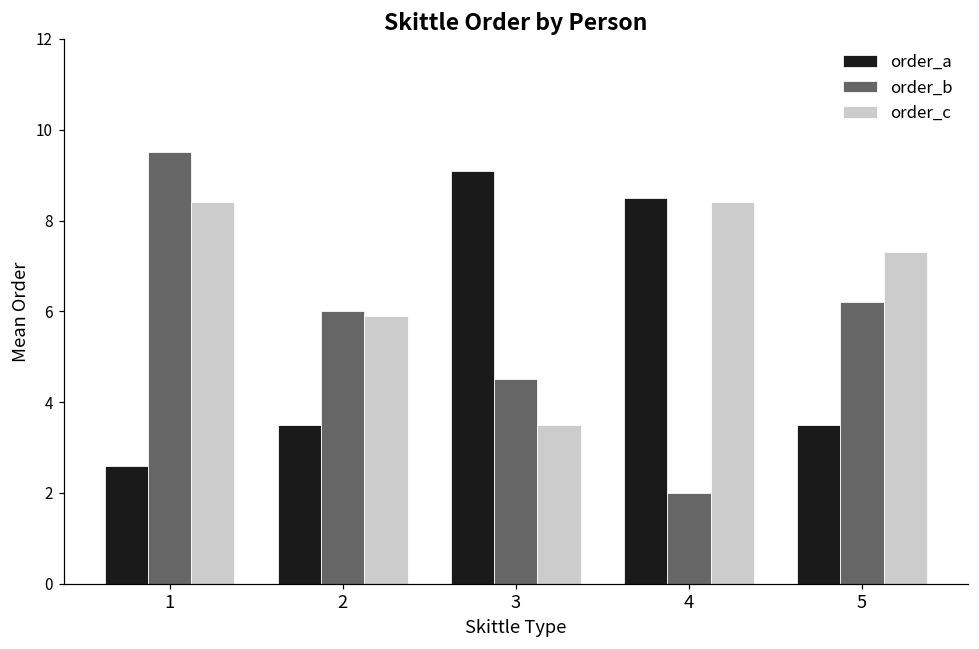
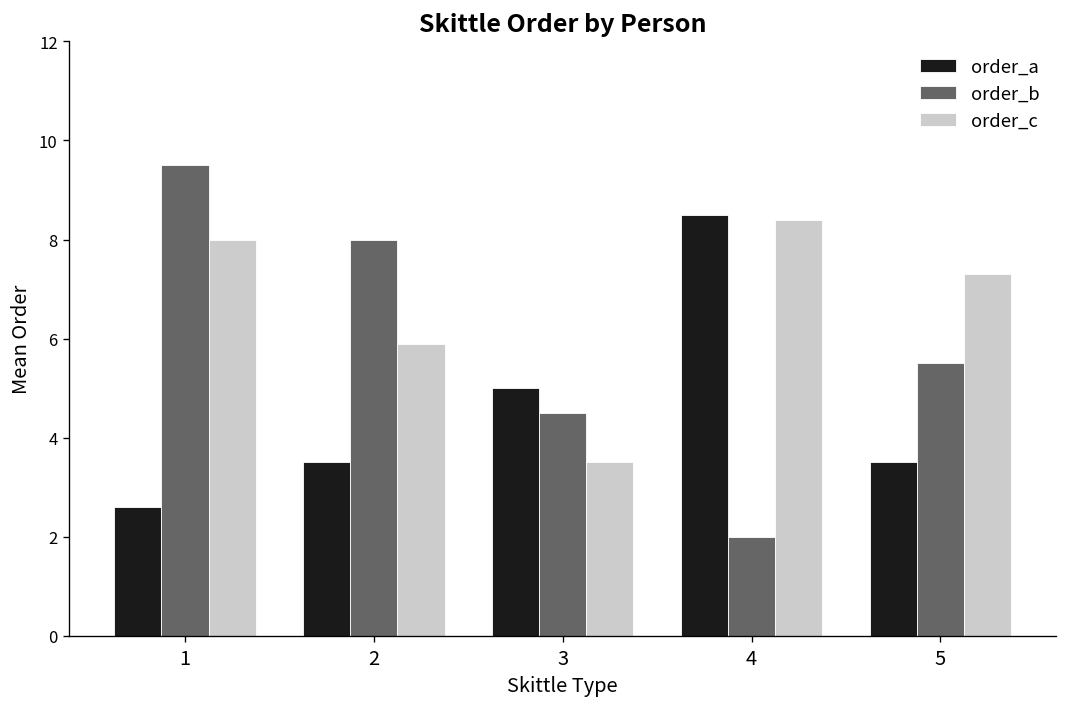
order_c, 1: 8.4 -> 8.0
order_b, 2: 6 -> 8
order_a, 3: 9.1 -> 5.0
order_b, 5: 6.2 -> 5.5
